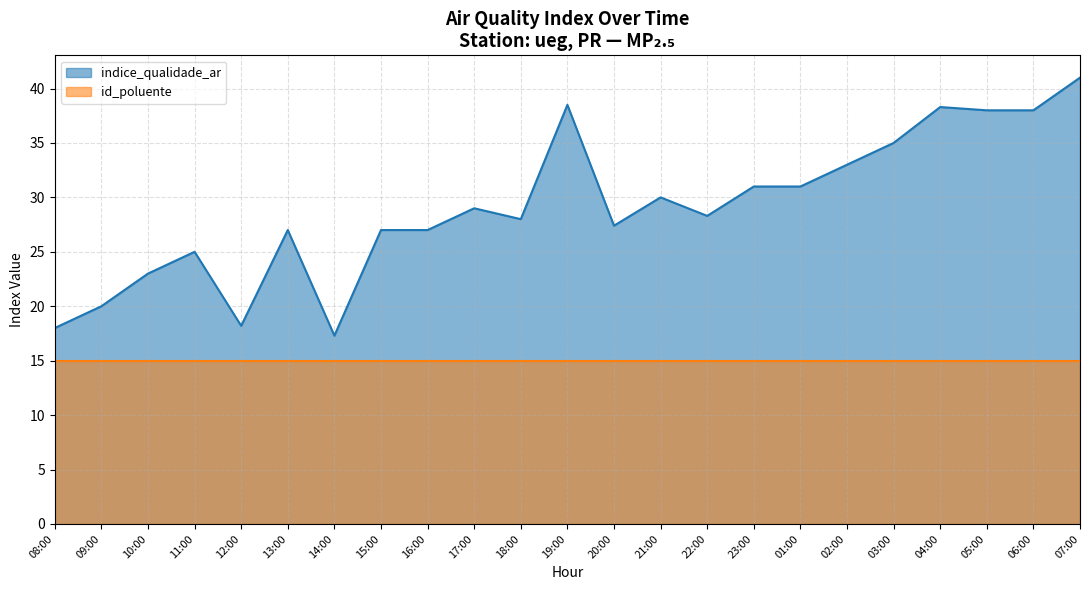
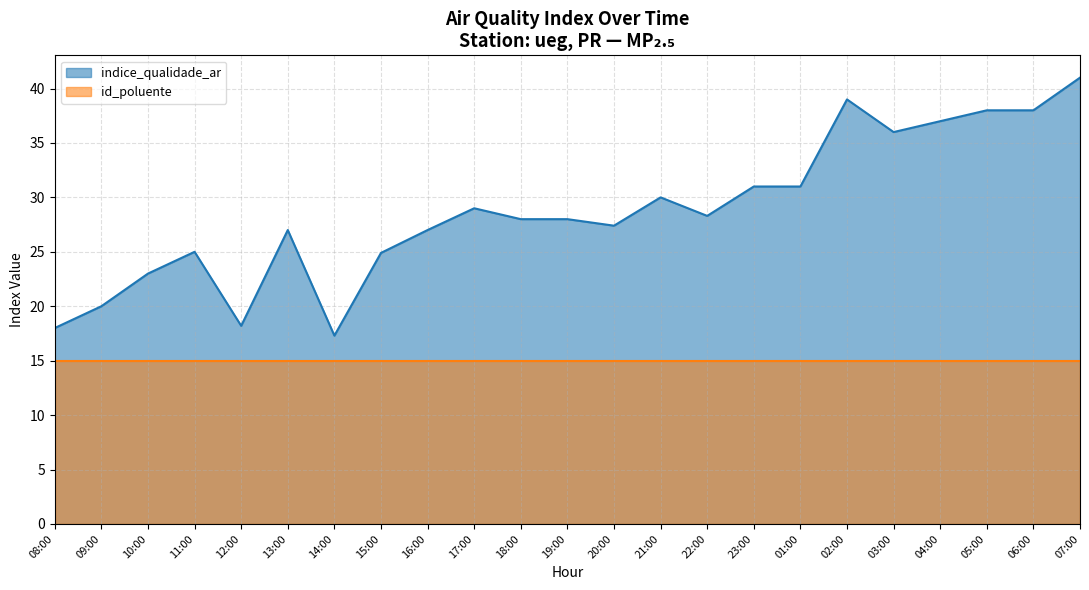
indice_qualidade_ar, 15:00: 27.0 -> 24.9
indice_qualidade_ar, 19:00: 38.5 -> 28.0
indice_qualidade_ar, 02:00: 33 -> 39
indice_qualidade_ar, 03:00: 35 -> 36
indice_qualidade_ar, 04:00: 38.3 -> 37.0
